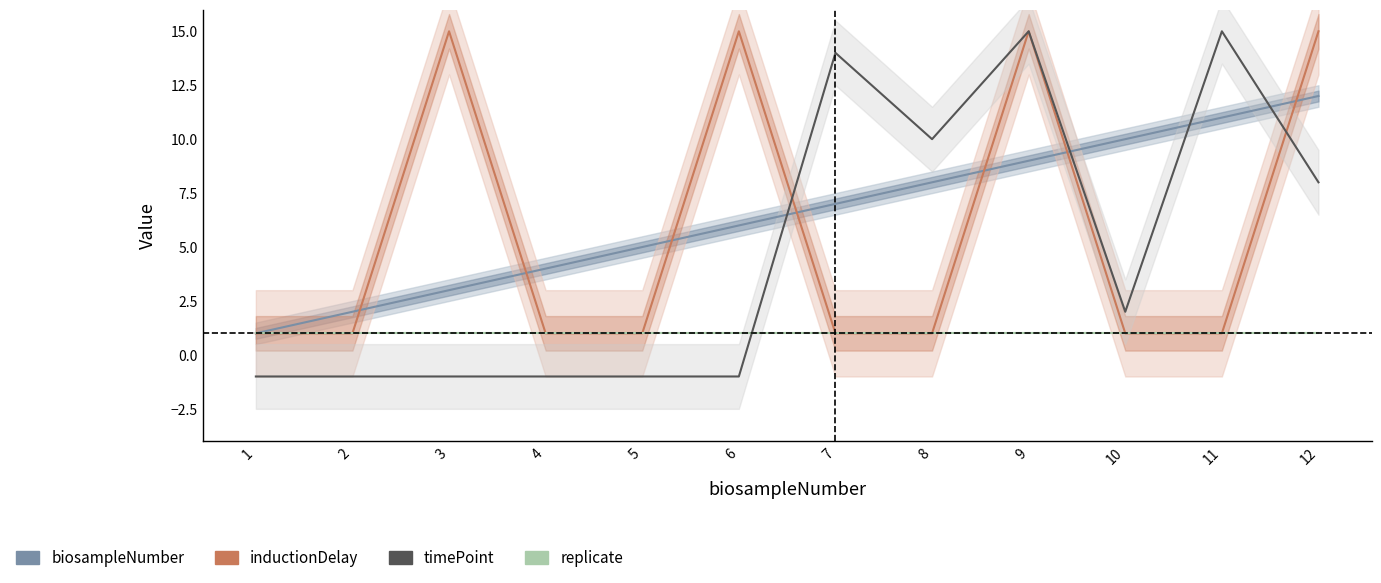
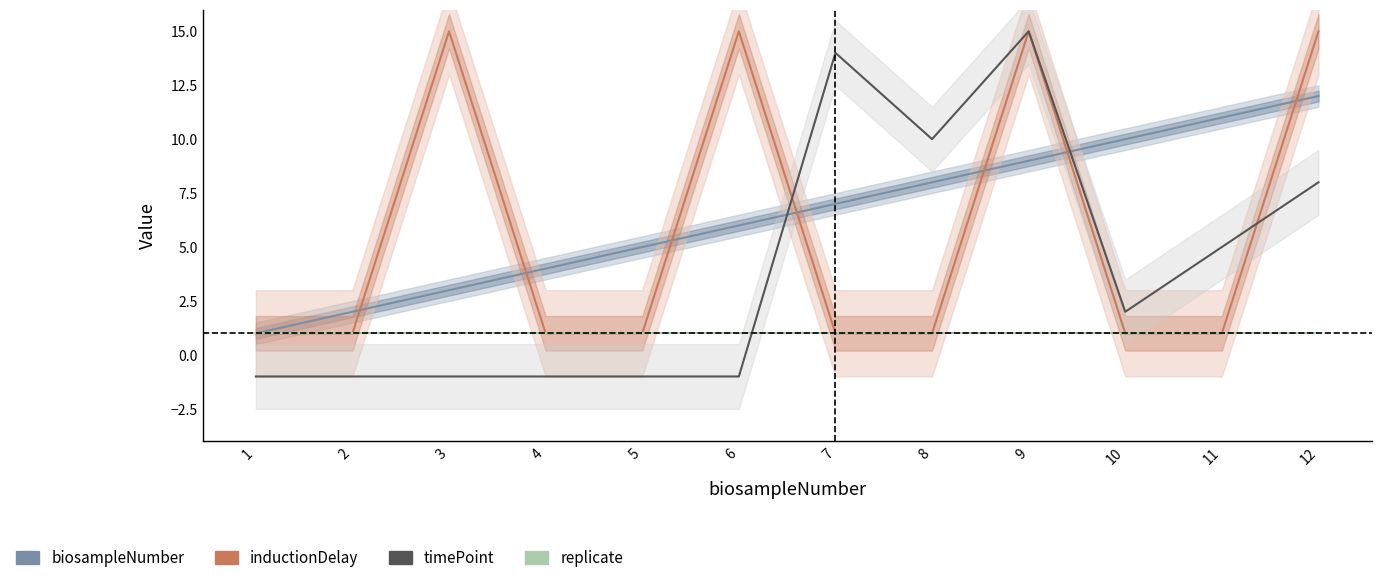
timePoint, 11: 15 -> 5
